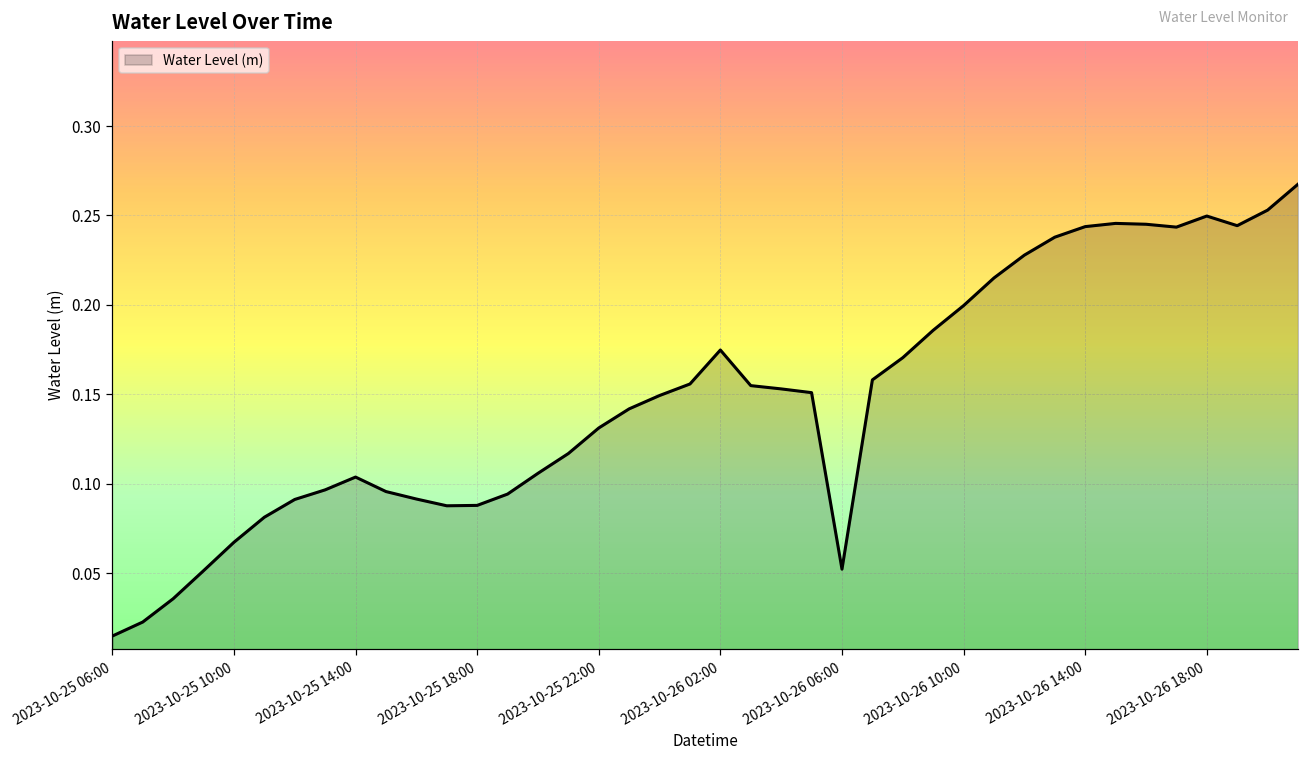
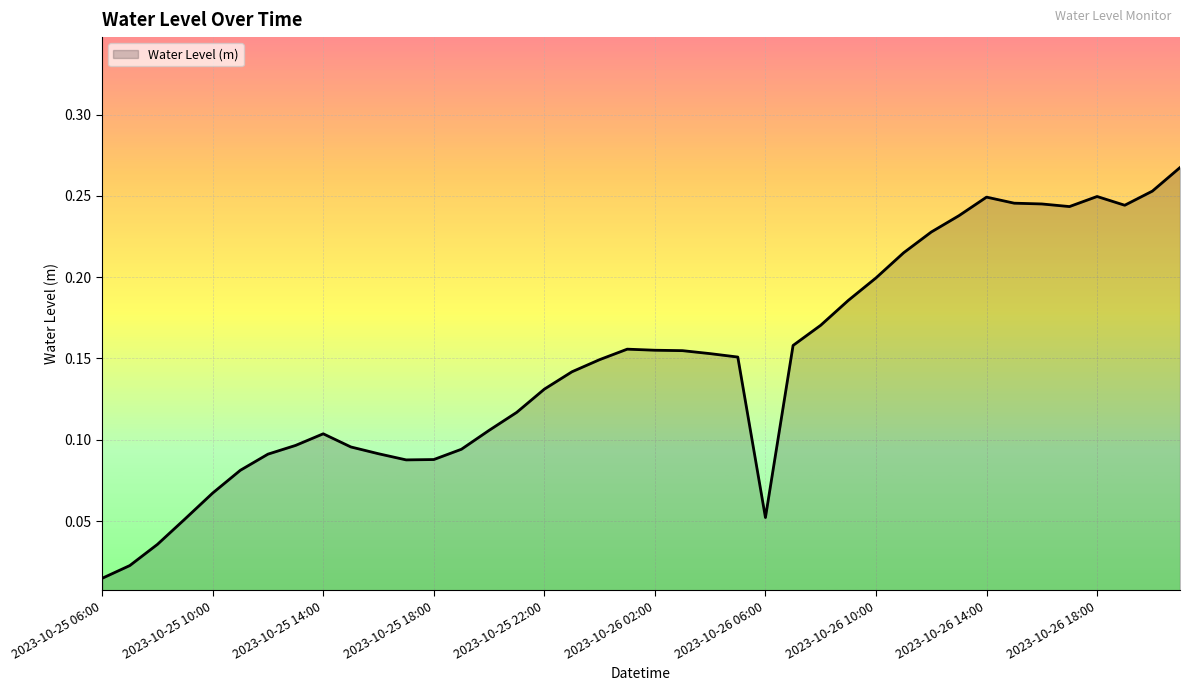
2023-10-26 02:00: 0.175 -> 0.155
2023-10-26 14:00: 0.244 -> 0.249
